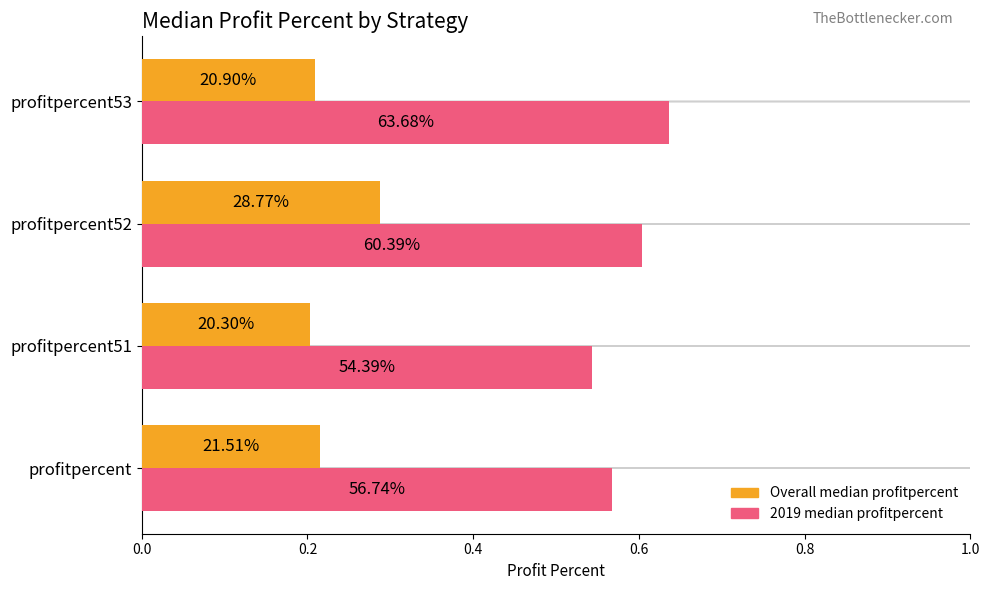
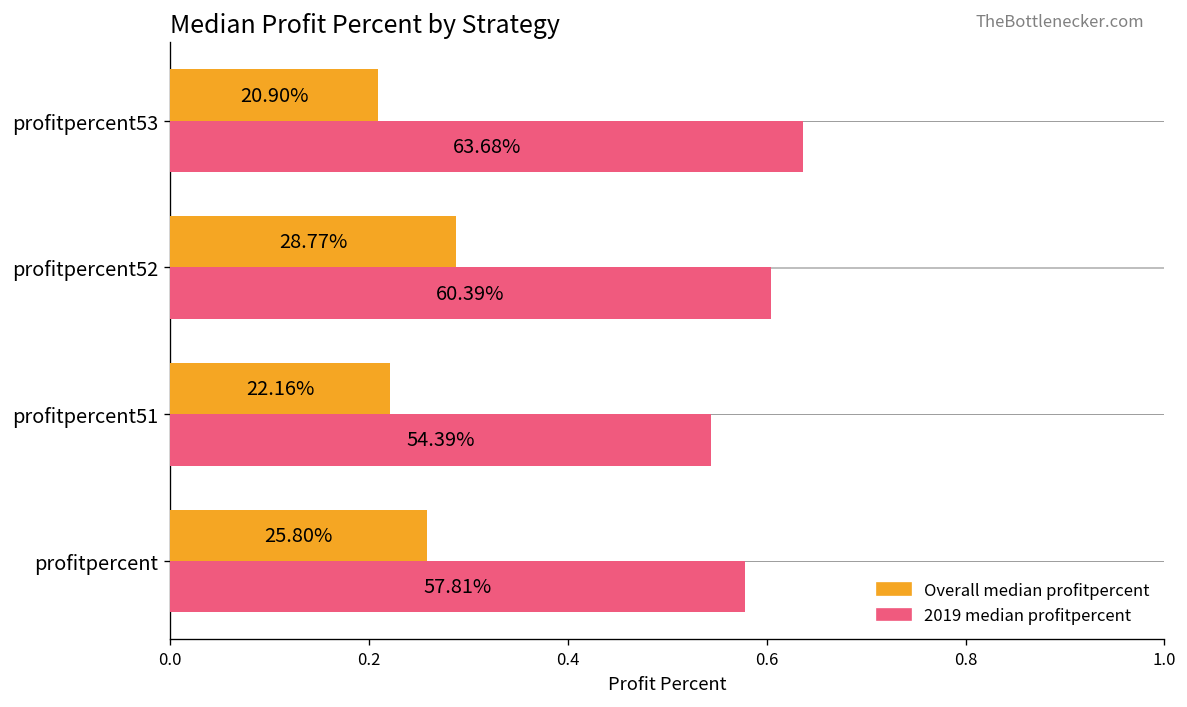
Overall median profitpercent, profitpercent51: 20.30% -> 22.16%
Overall median profitpercent, profitpercent: 21.51% -> 25.80%
2019 median profitpercent, profitpercent: 56.74% -> 57.81%
